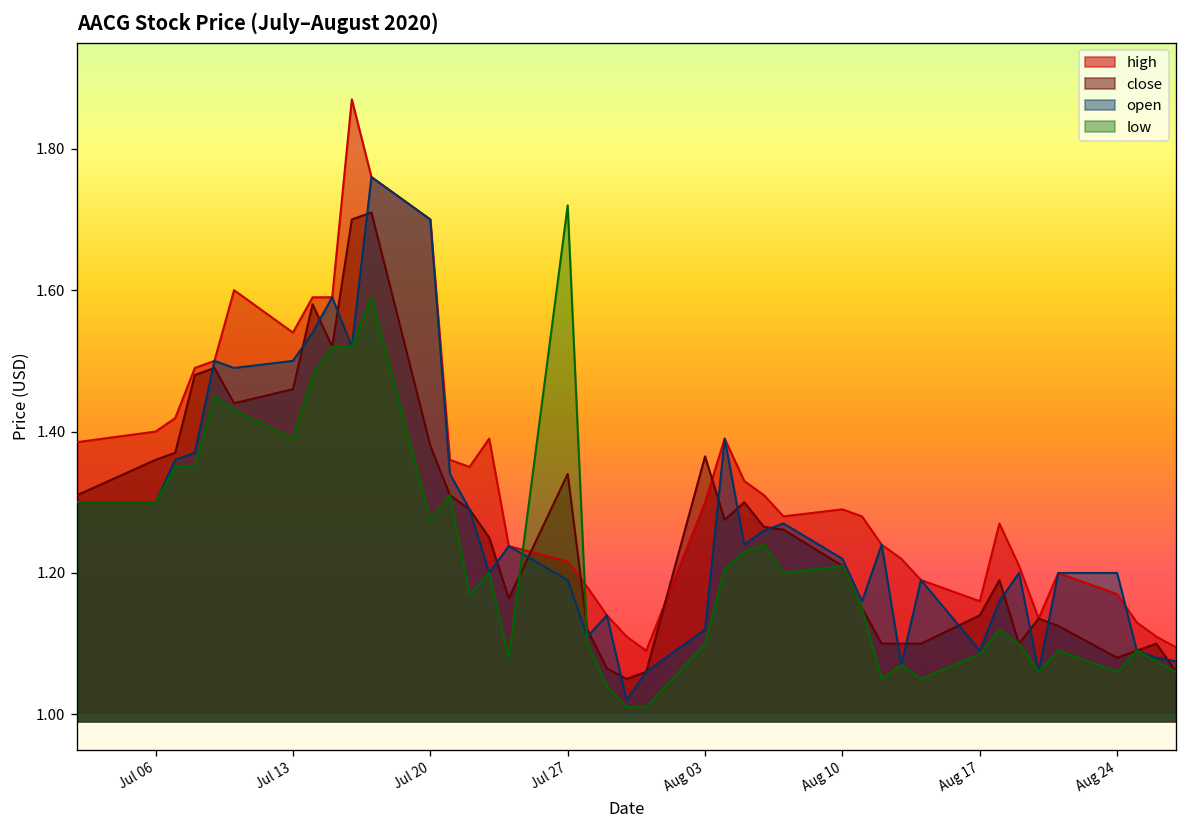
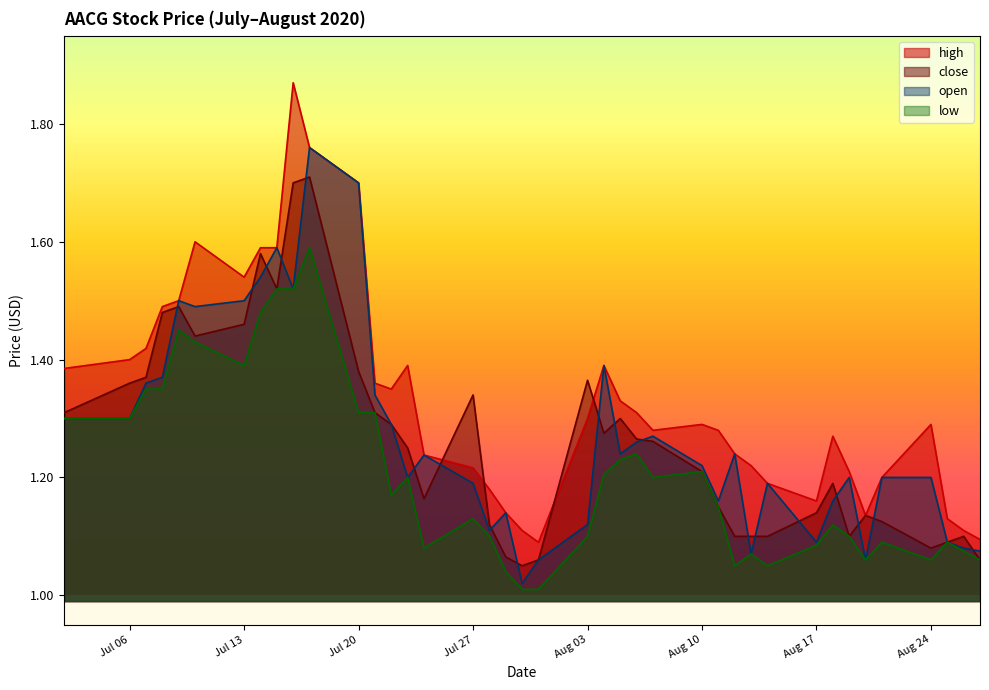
low, Jul 20: 1.27 -> 1.31
low, Jul 27: 1.72 -> 1.13
high, Aug 24: 1.17 -> 1.29
